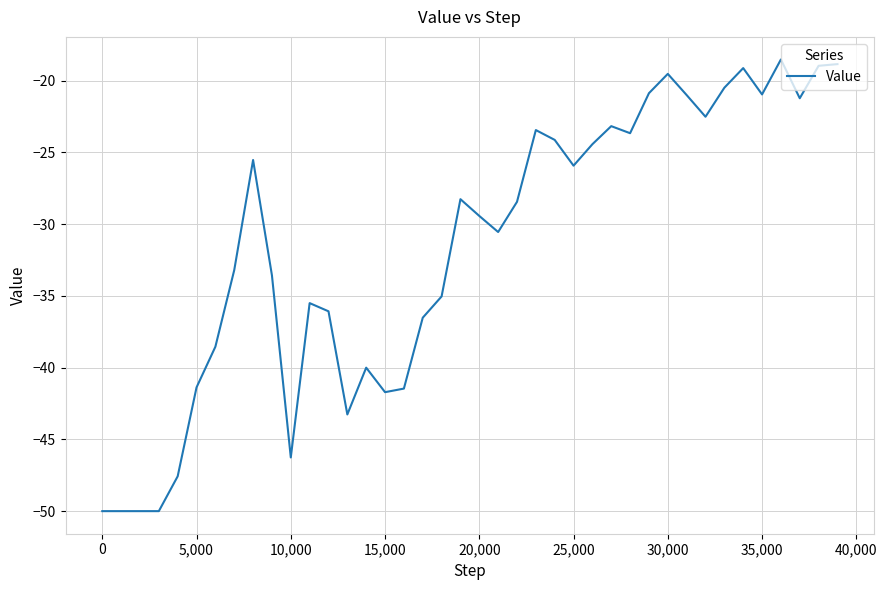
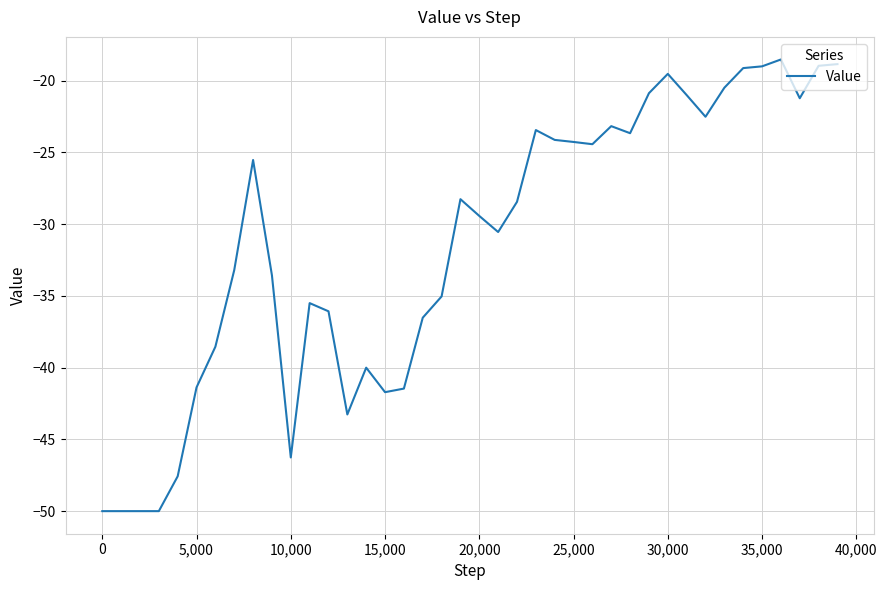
25,000: -25.9 -> -24.3
35,000: -21.0 -> -19.0
